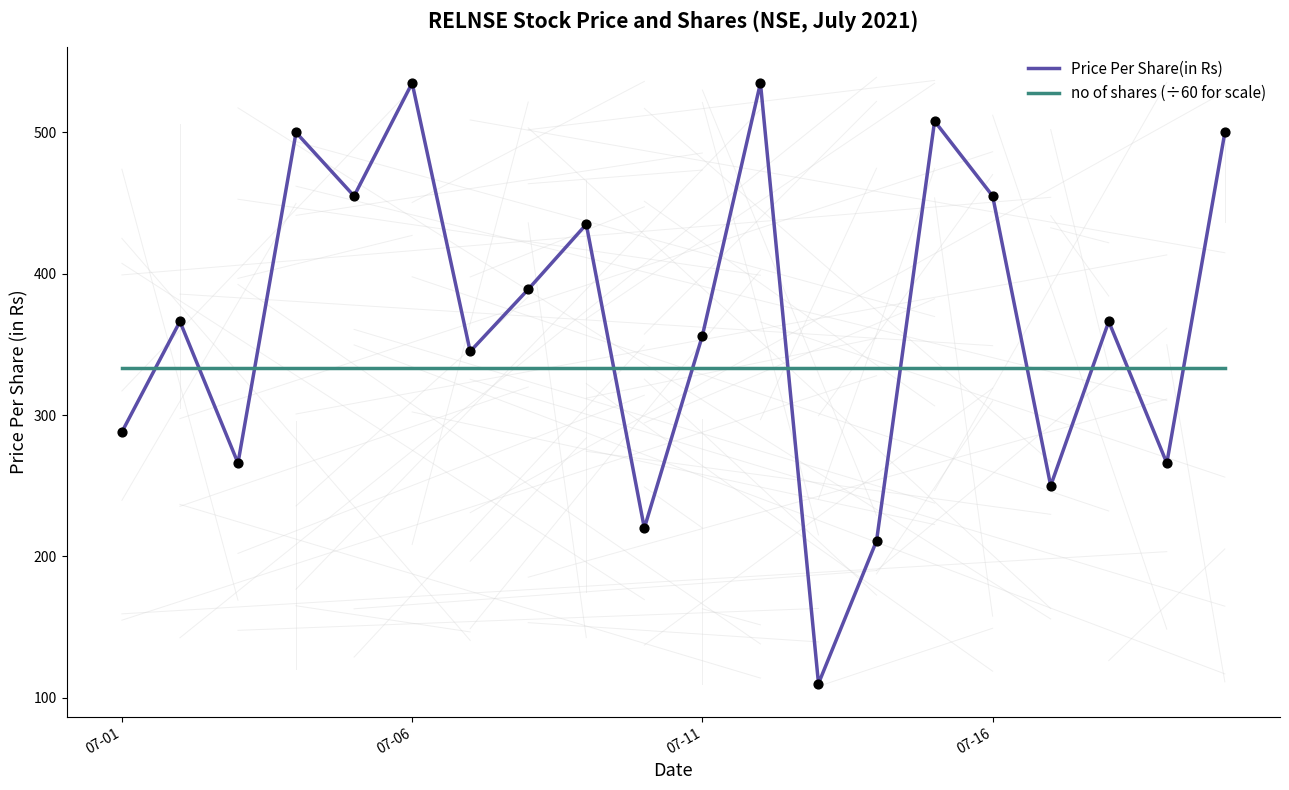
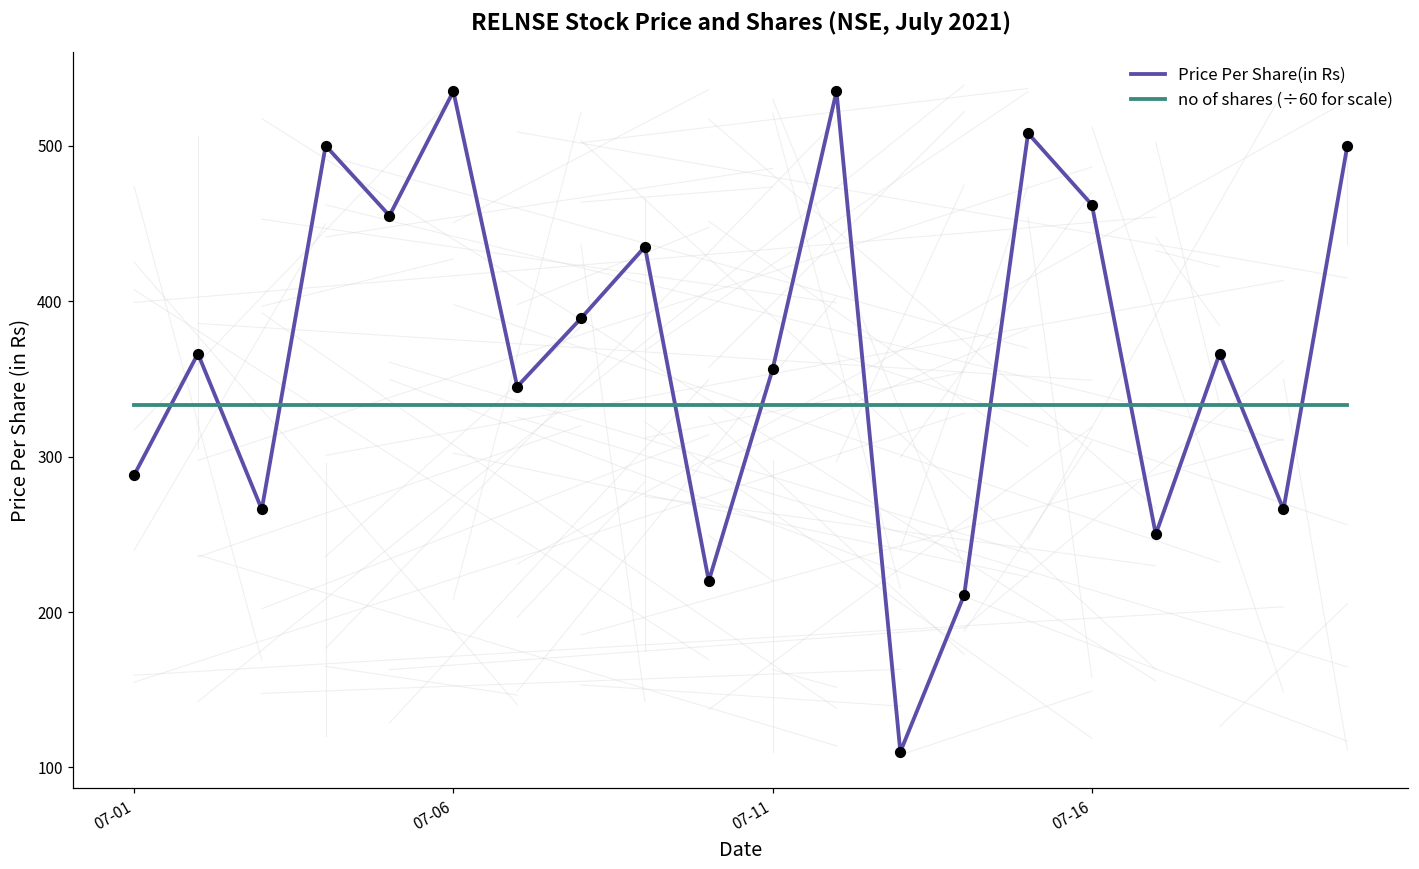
Price Per Share(in Rs), 07-16: 455 -> 462
